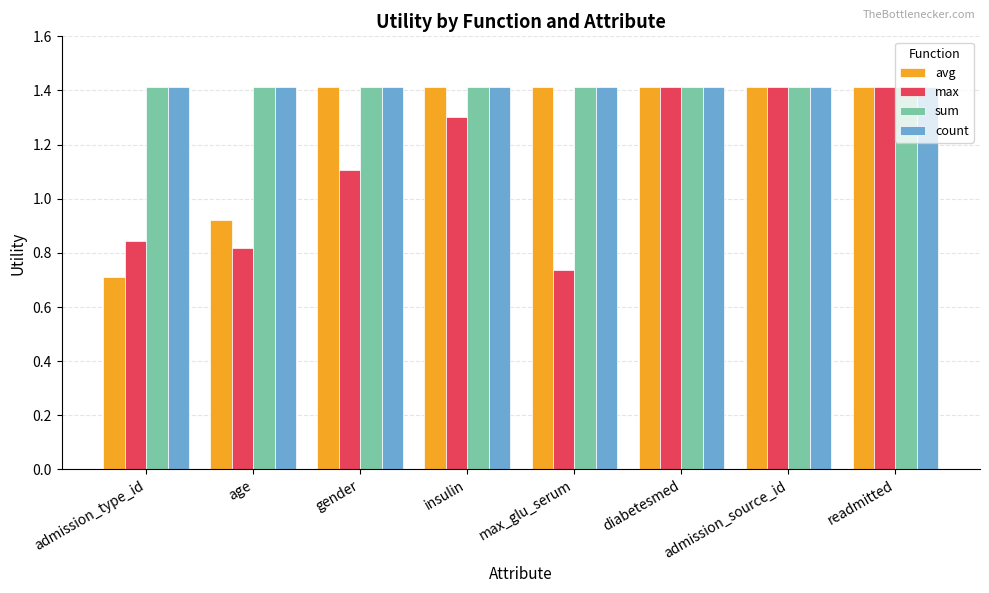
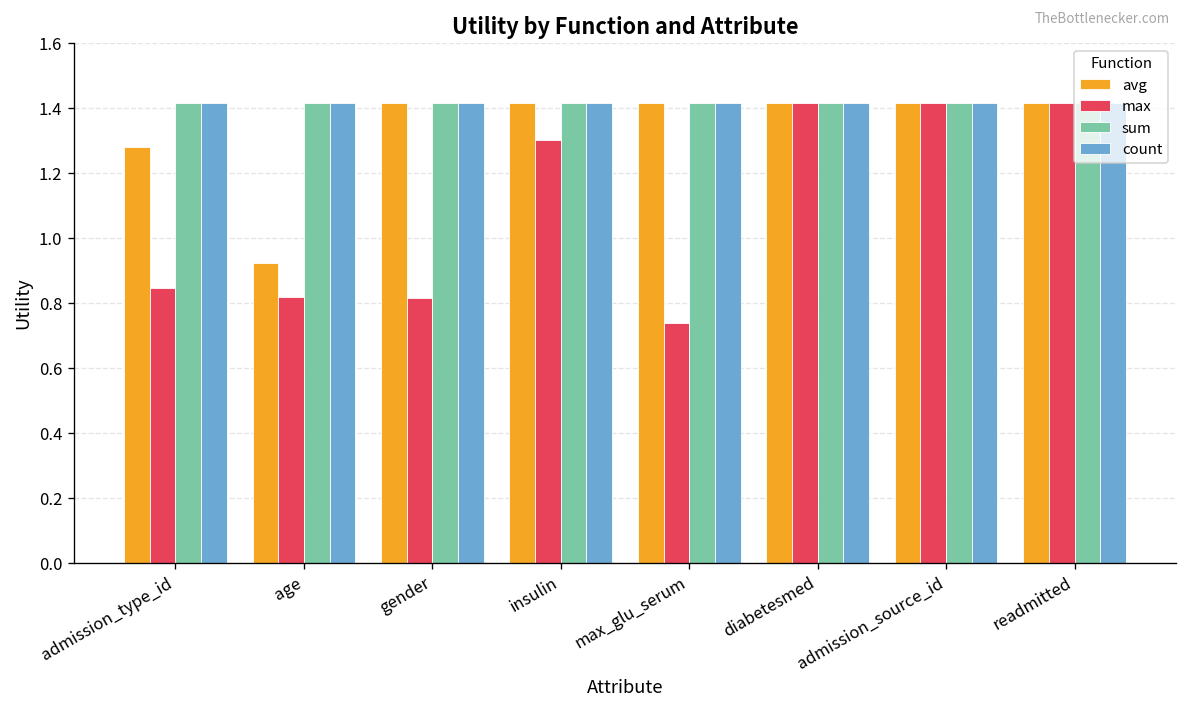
avg, admission_type_id: 0.71 -> 1.28
max, gender: 1.11 -> 0.81
